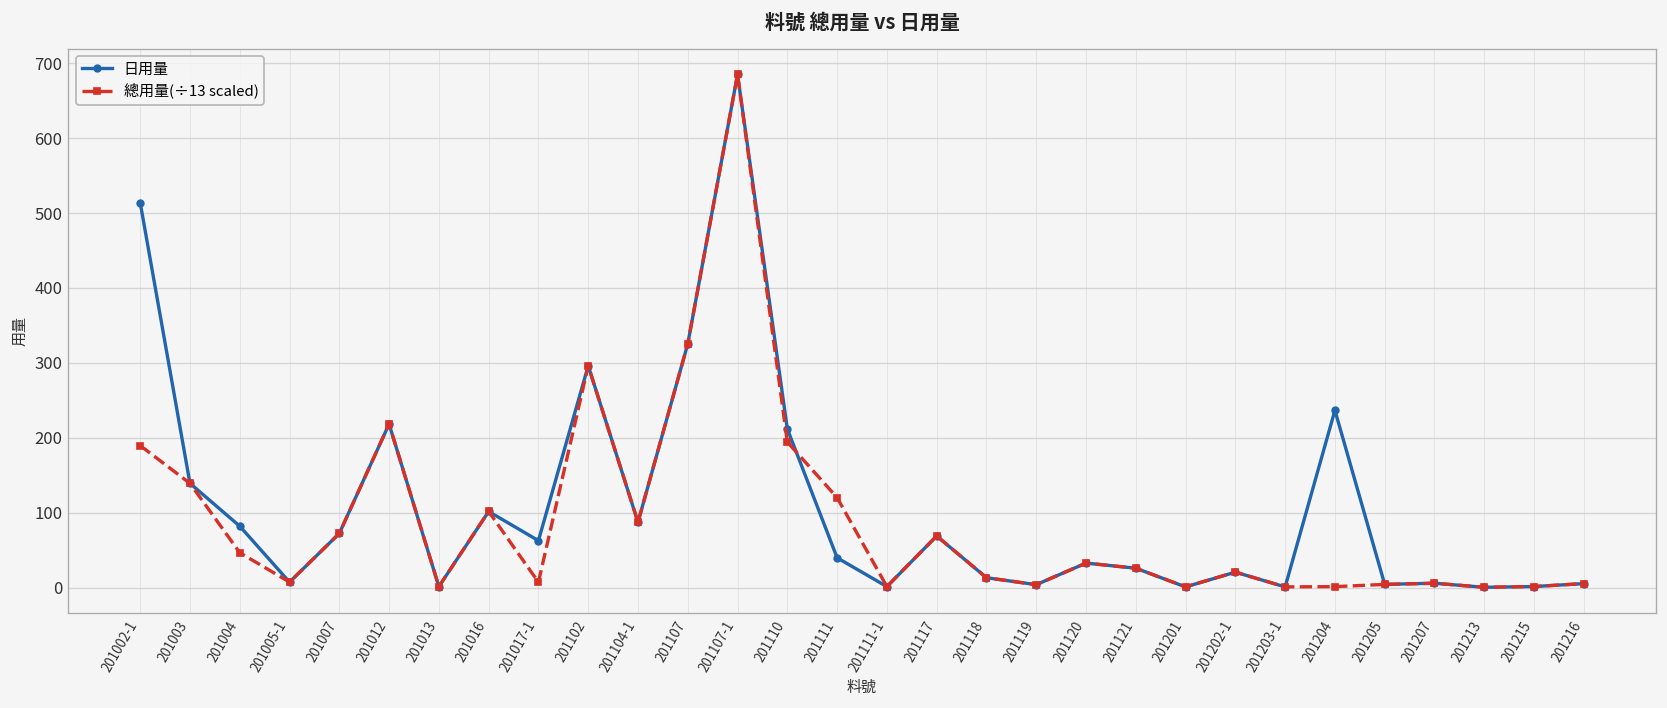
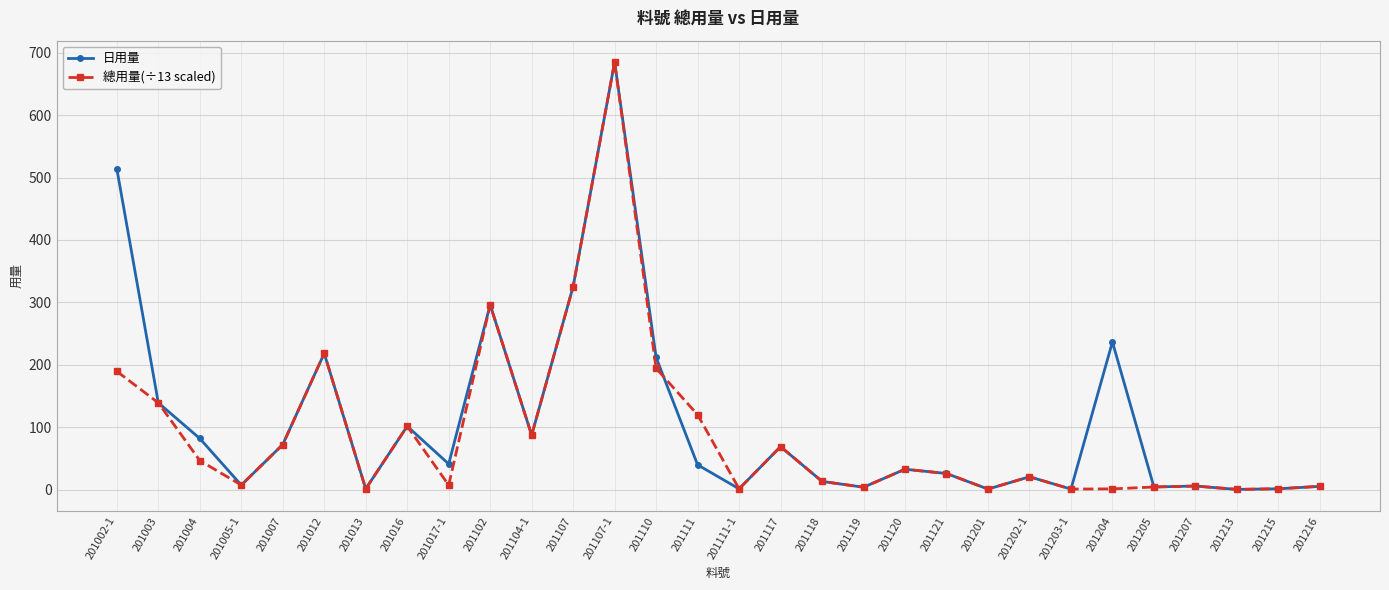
日用量, 201017-1: 60 -> 40
